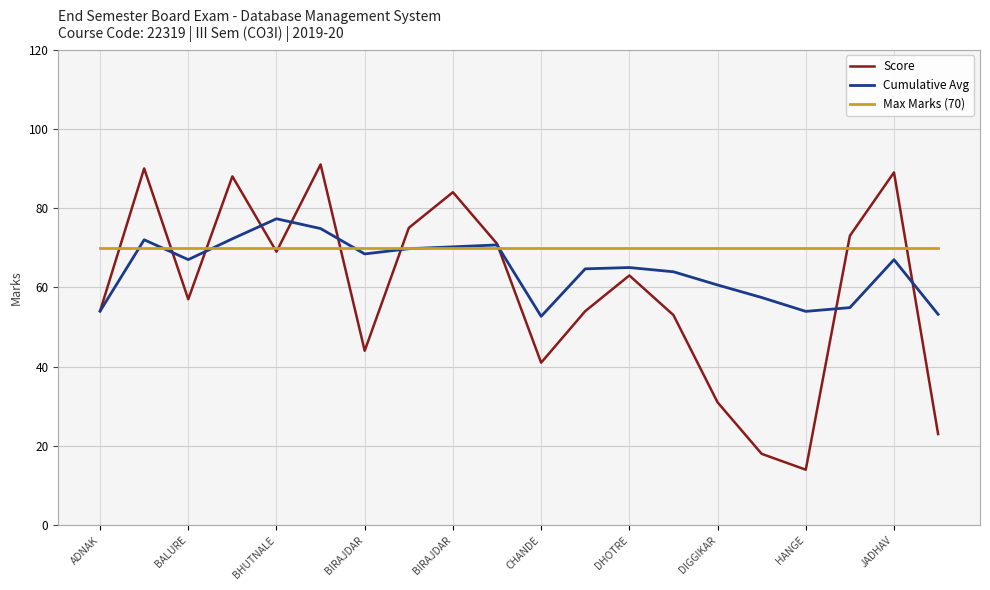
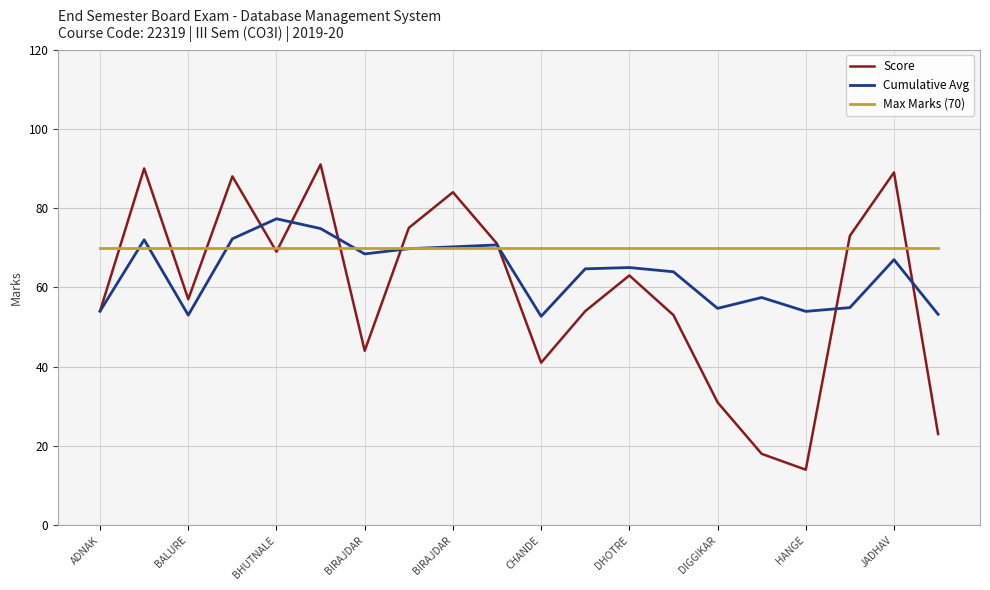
Cumulative Avg, BALURE: 67 -> 53
Cumulative Avg, DIGGIKAR: 61 -> 55
